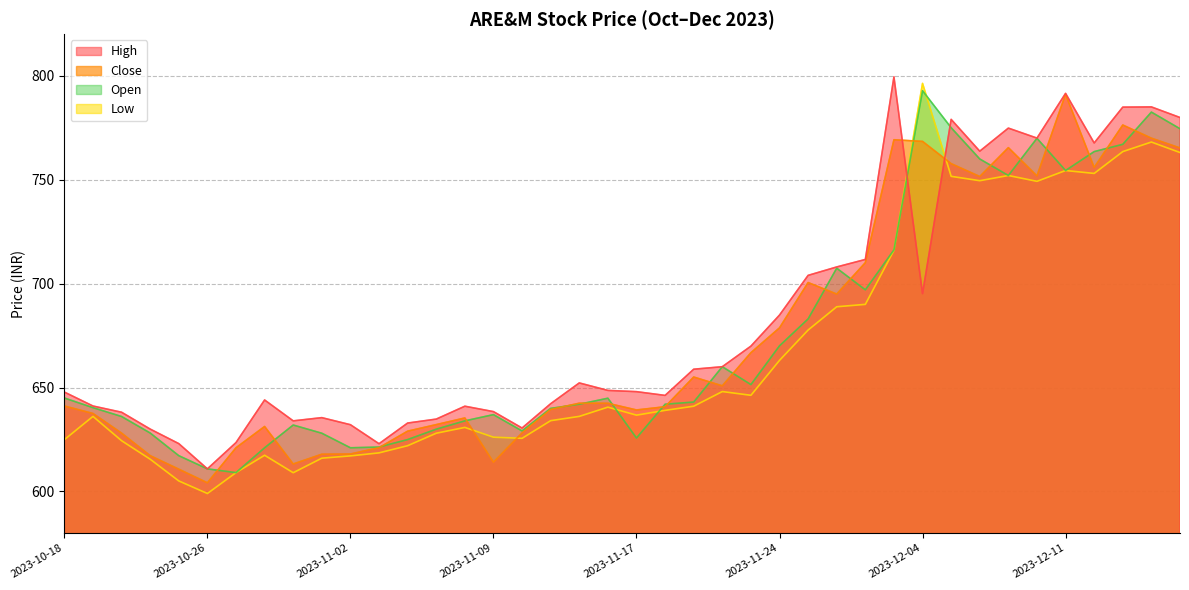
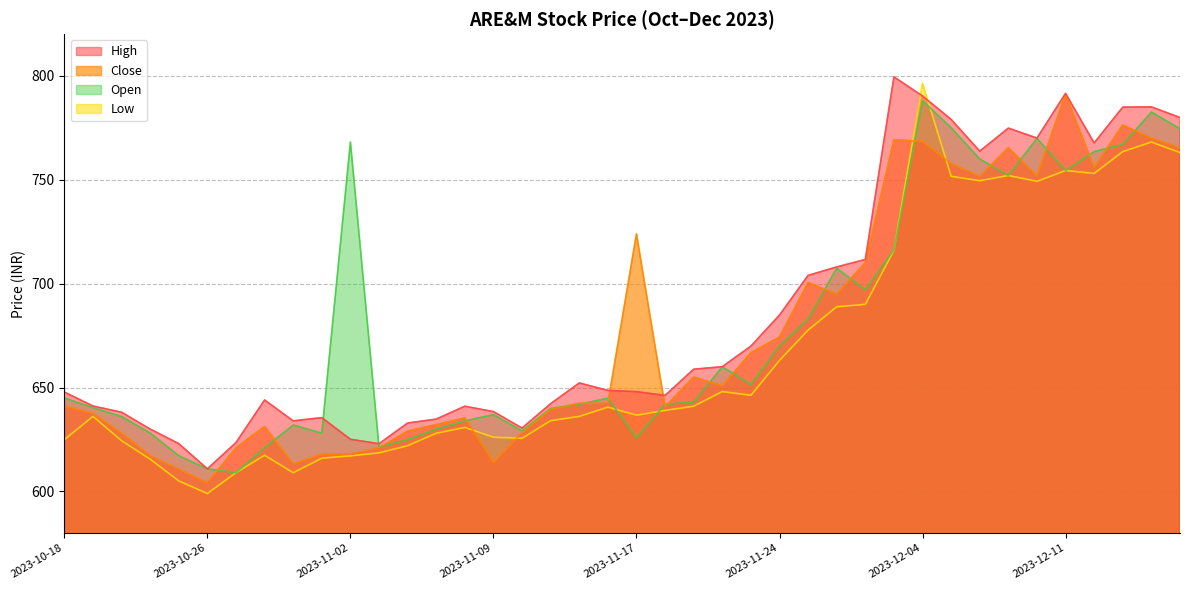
Open, 2023-11-02: 621 -> 768
High, 2023-11-02: 632 -> 625
Close, 2023-11-17: 639 -> 724
Close, 2023-11-24: 679 -> 674
Open, 2023-12-04: 793 -> 788
High, 2023-12-04: 695 -> 790
